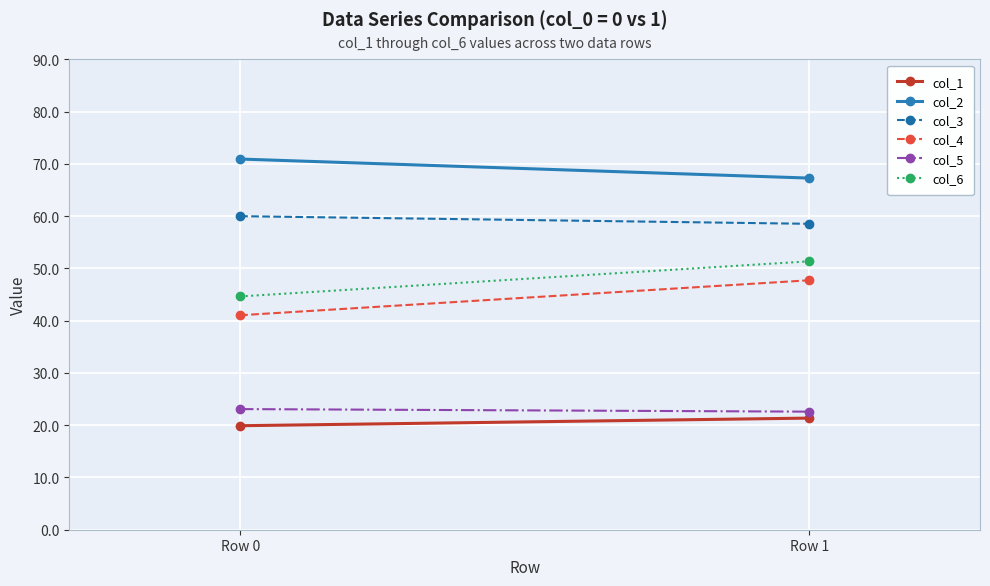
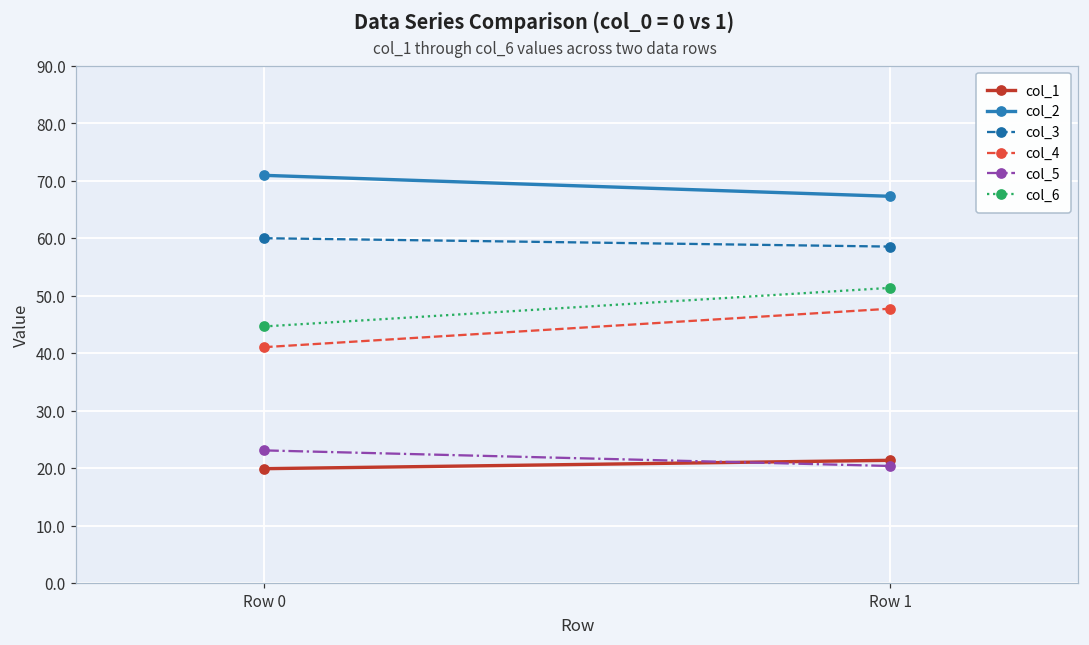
col_5, Row 1: 23 -> 20
